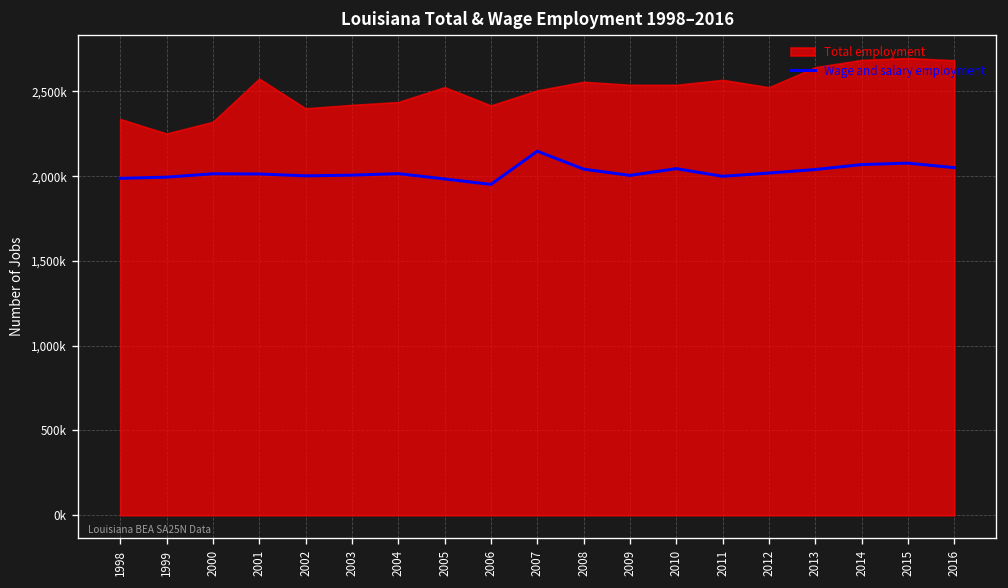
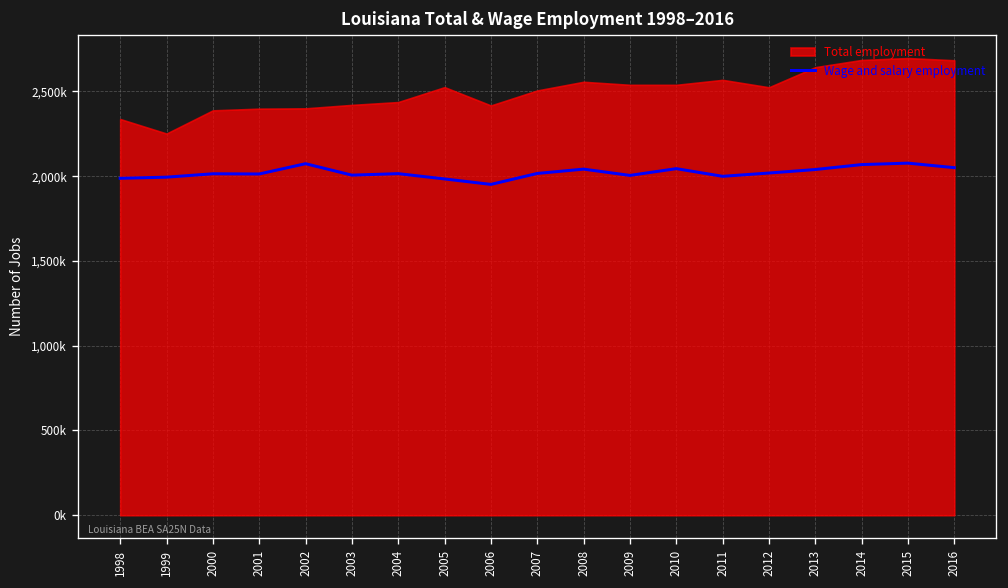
Total employment, 2000: 2,320,000 -> 2,390,000
Total employment, 2001: 2,580,000 -> 2,400,000
Wage and salary employment, 2002: 2,000,000 -> 2,070,000
Wage and salary employment, 2007: 2,150,000 -> 2,020,000
